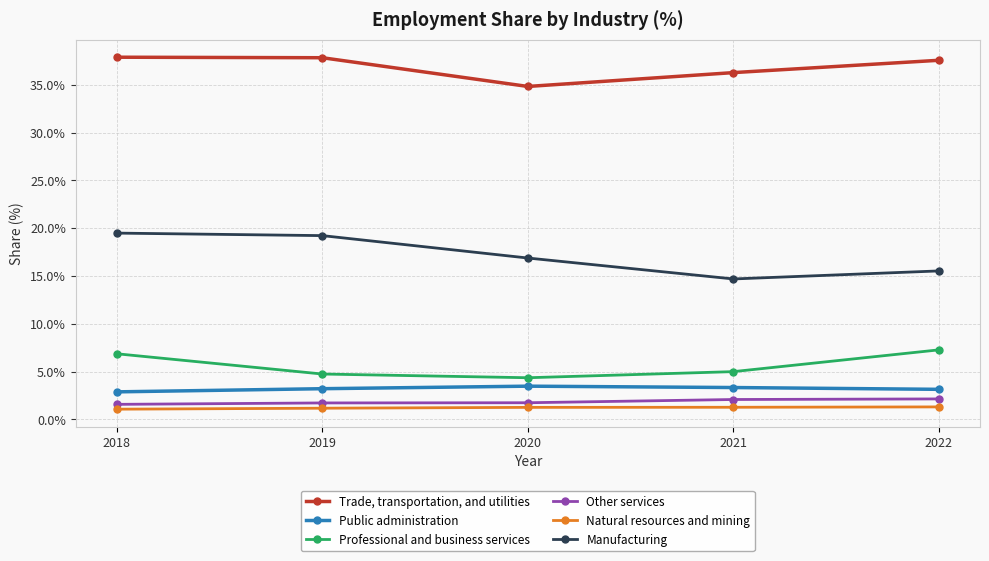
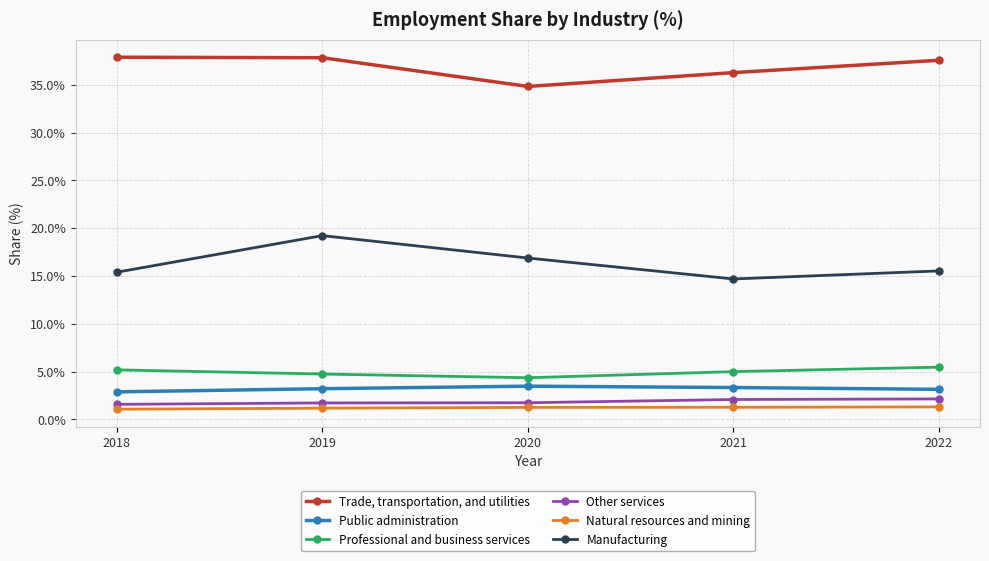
Professional and business services, 2018: 7% -> 5%
Manufacturing, 2018: 19% -> 15%
Professional and business services, 2022: 7% -> 5%
